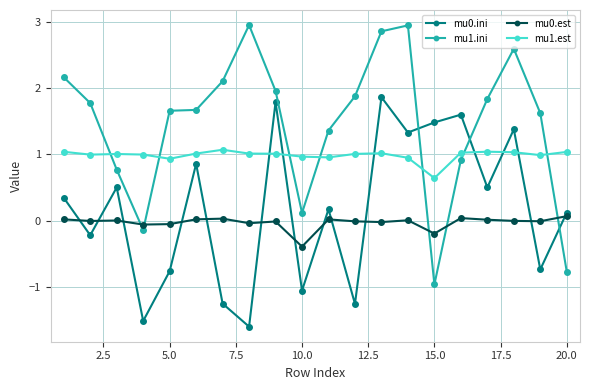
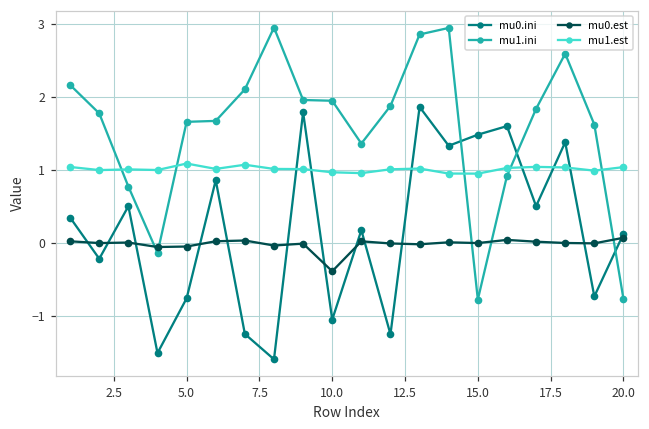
mu1.est, 5.0: 0.9 -> 1.1
mu1.ini, 10.0: 0.1 -> 1.9
mu1.ini, 15.0: -1.0 -> -0.8
mu0.est, 15.0: -0.2 -> 0.0
mu1.est, 15.0: 0.6 -> 0.9
